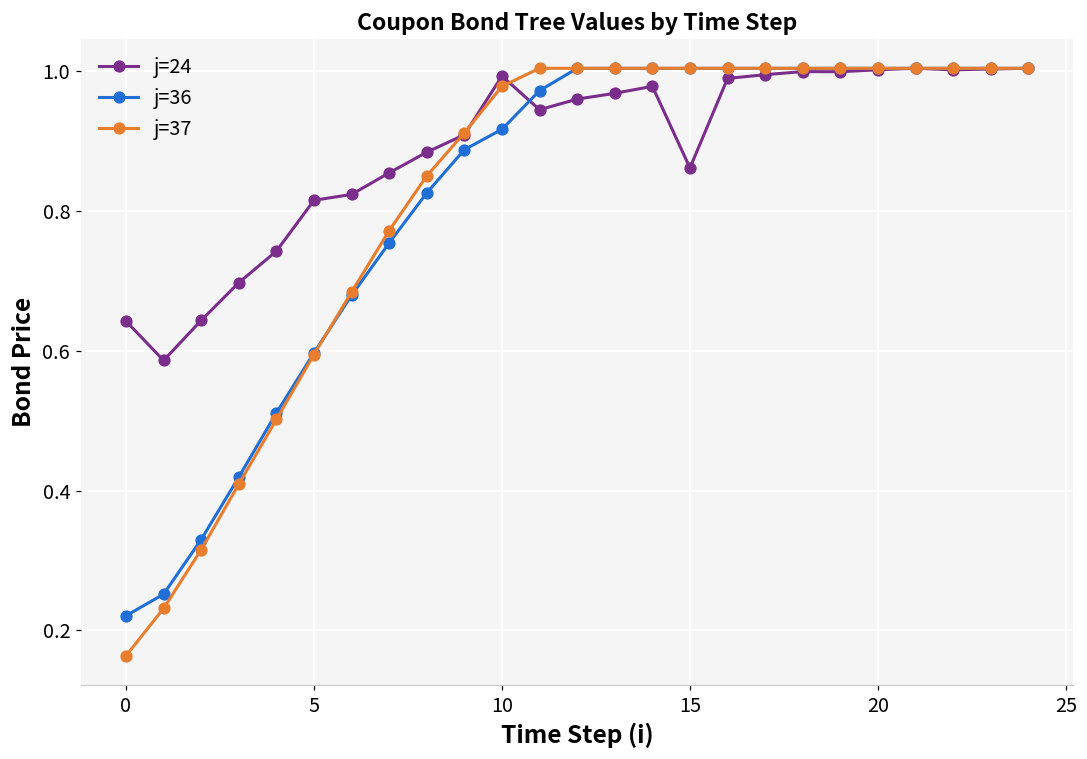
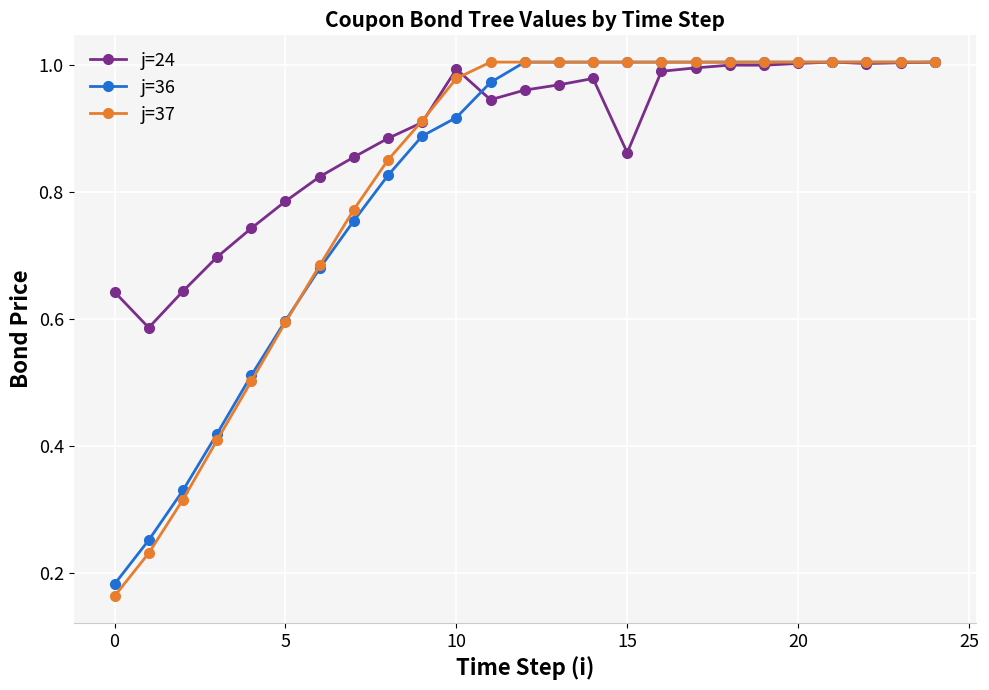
j=36, 0: 0.22 -> 0.18
j=24, 5: 0.82 -> 0.78
